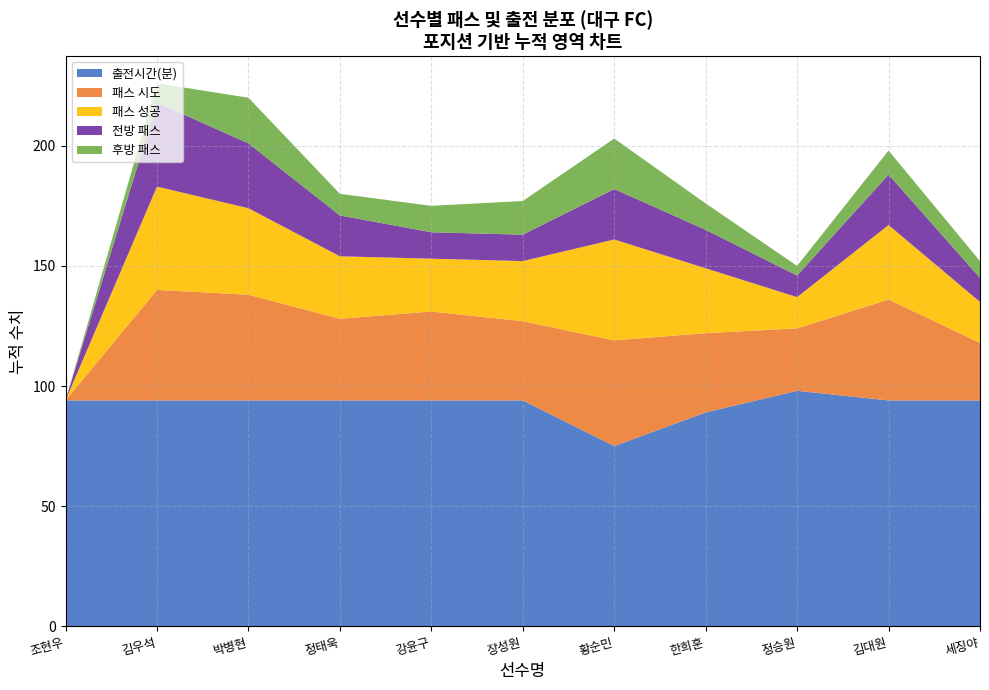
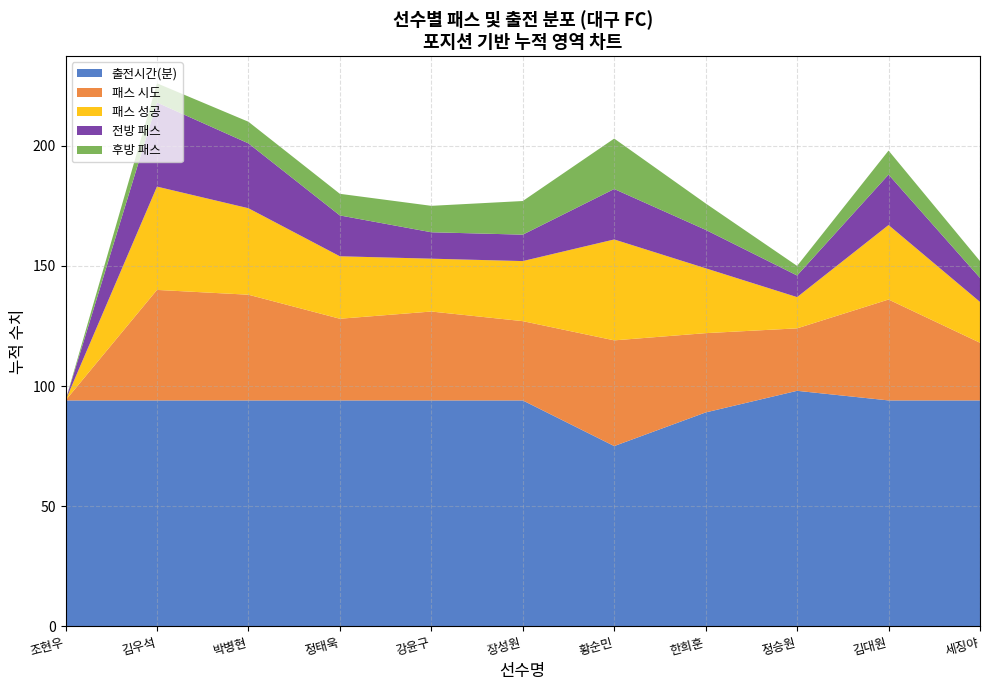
후방 패스, 박병현: 19 -> 9
